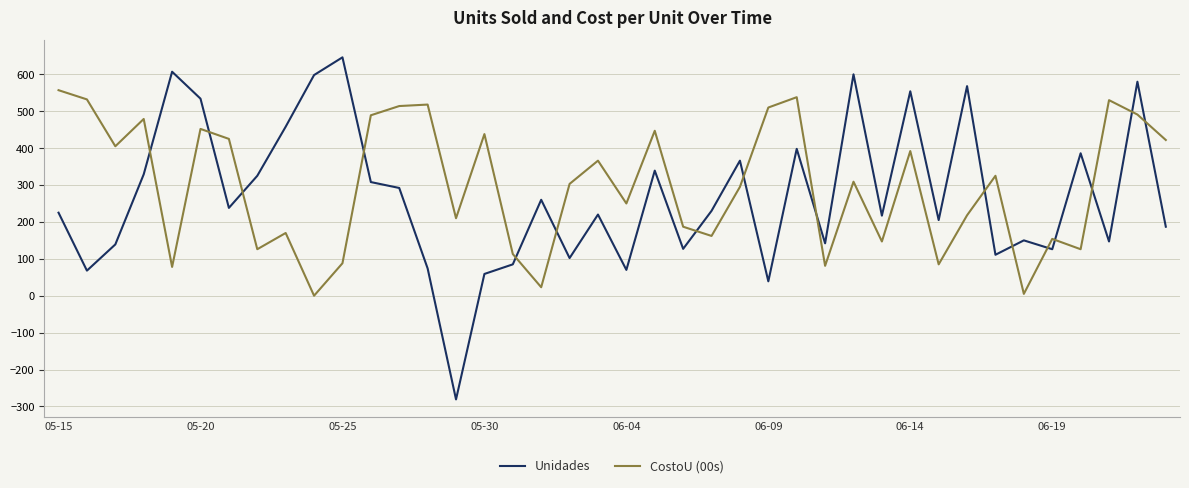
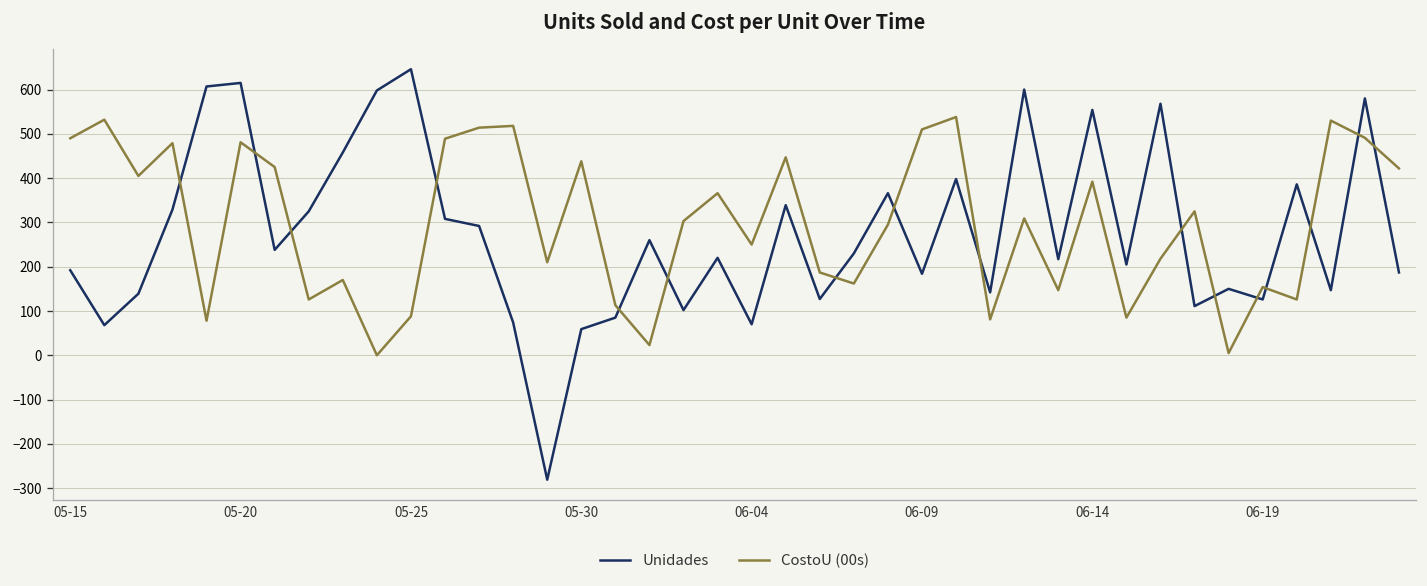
Unidades, 05-15: 230 -> 190
CostoU (00s), 05-15: 560 -> 490
Unidades, 05-20: 530 -> 620
CostoU (00s), 05-20: 450 -> 480
Unidades, 06-09: 40 -> 180
